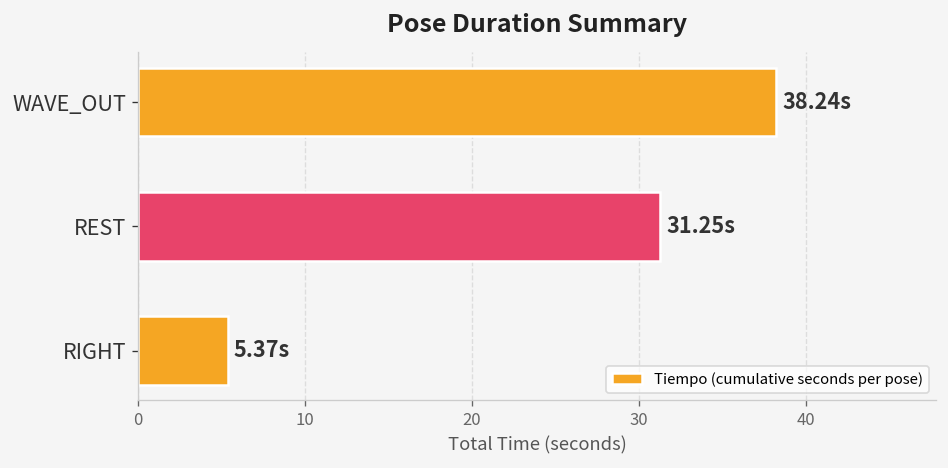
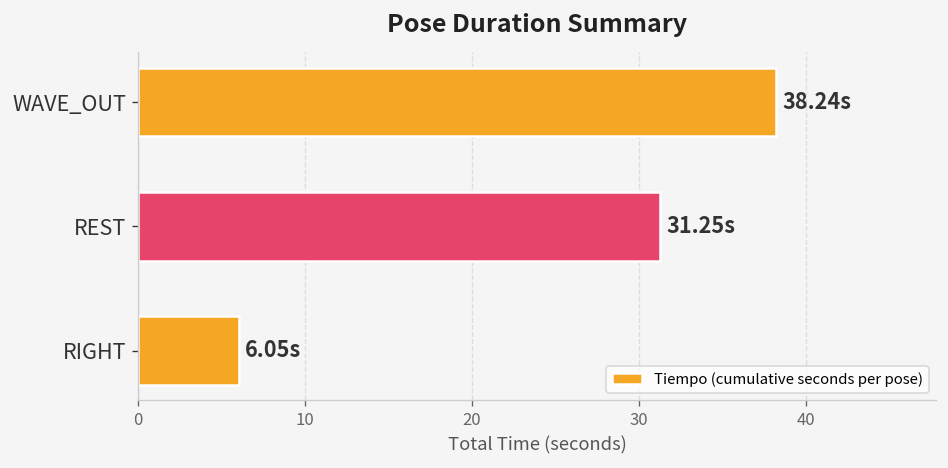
RIGHT: 5.37s -> 6.05s
